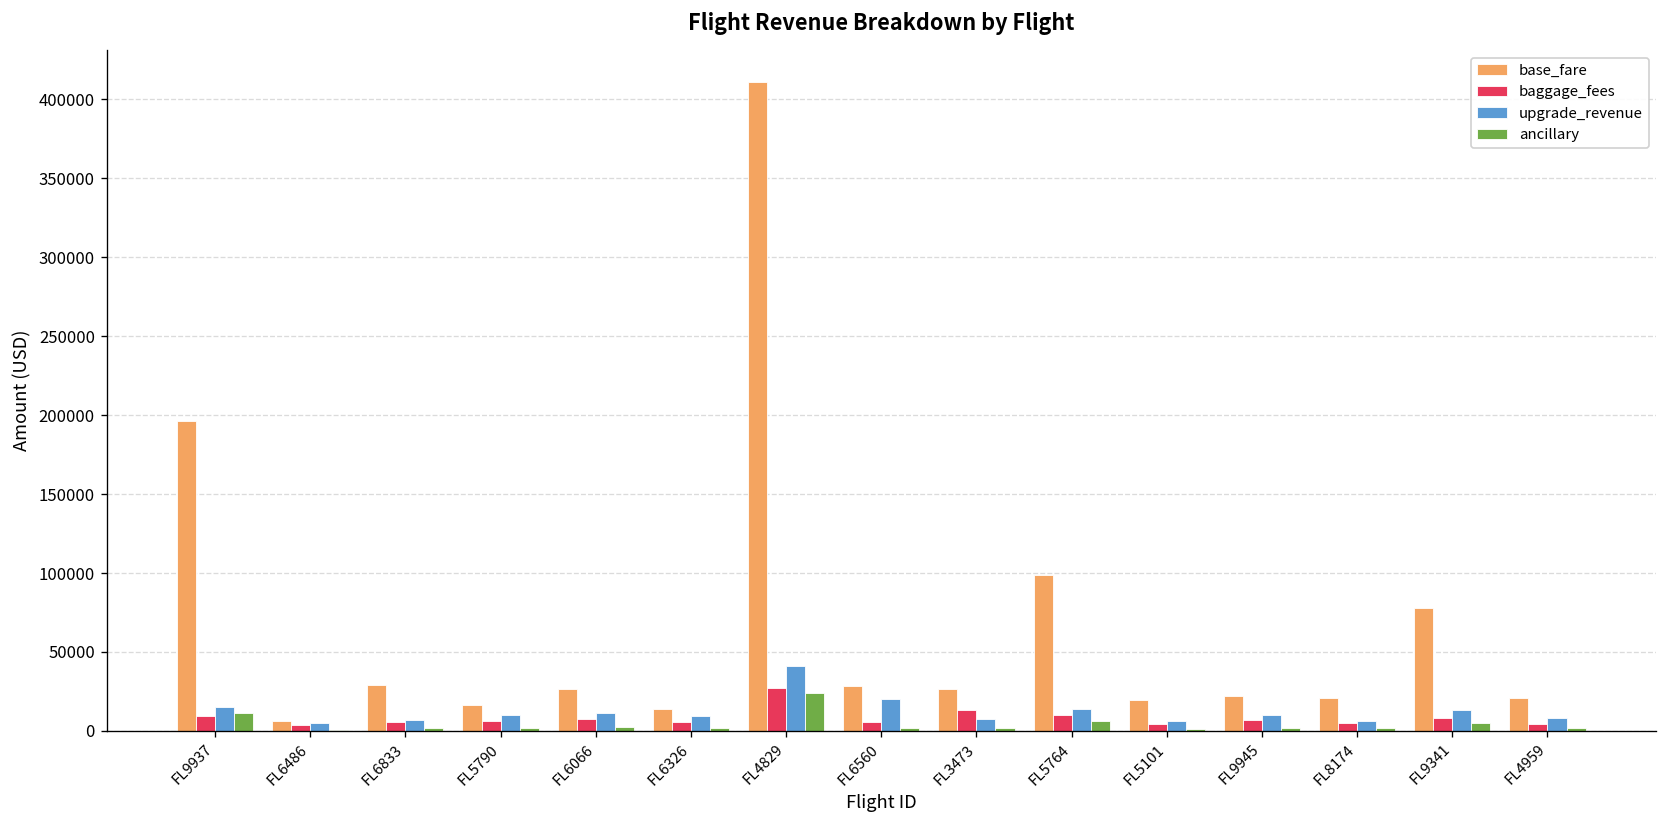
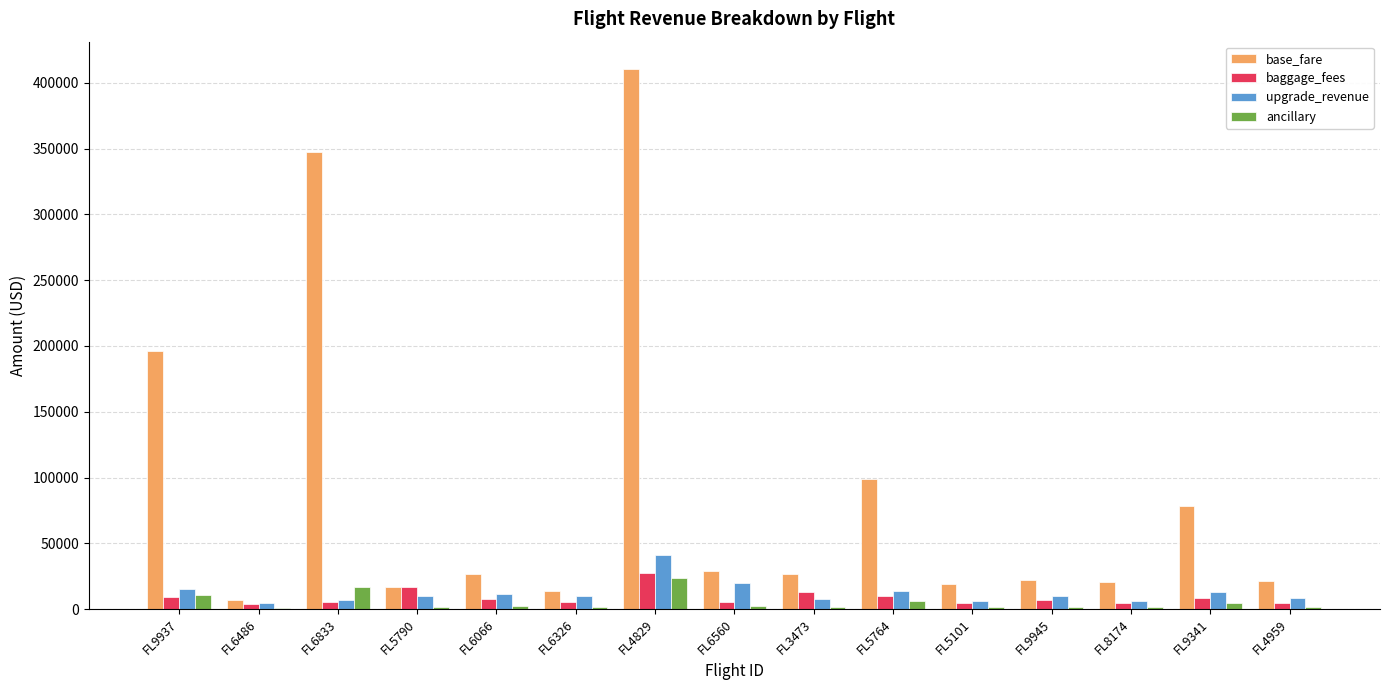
base_fare, FL6833: 29000 -> 347000
ancillary, FL6833: 2000 -> 17000
baggage_fees, FL5790: 6000 -> 17000
